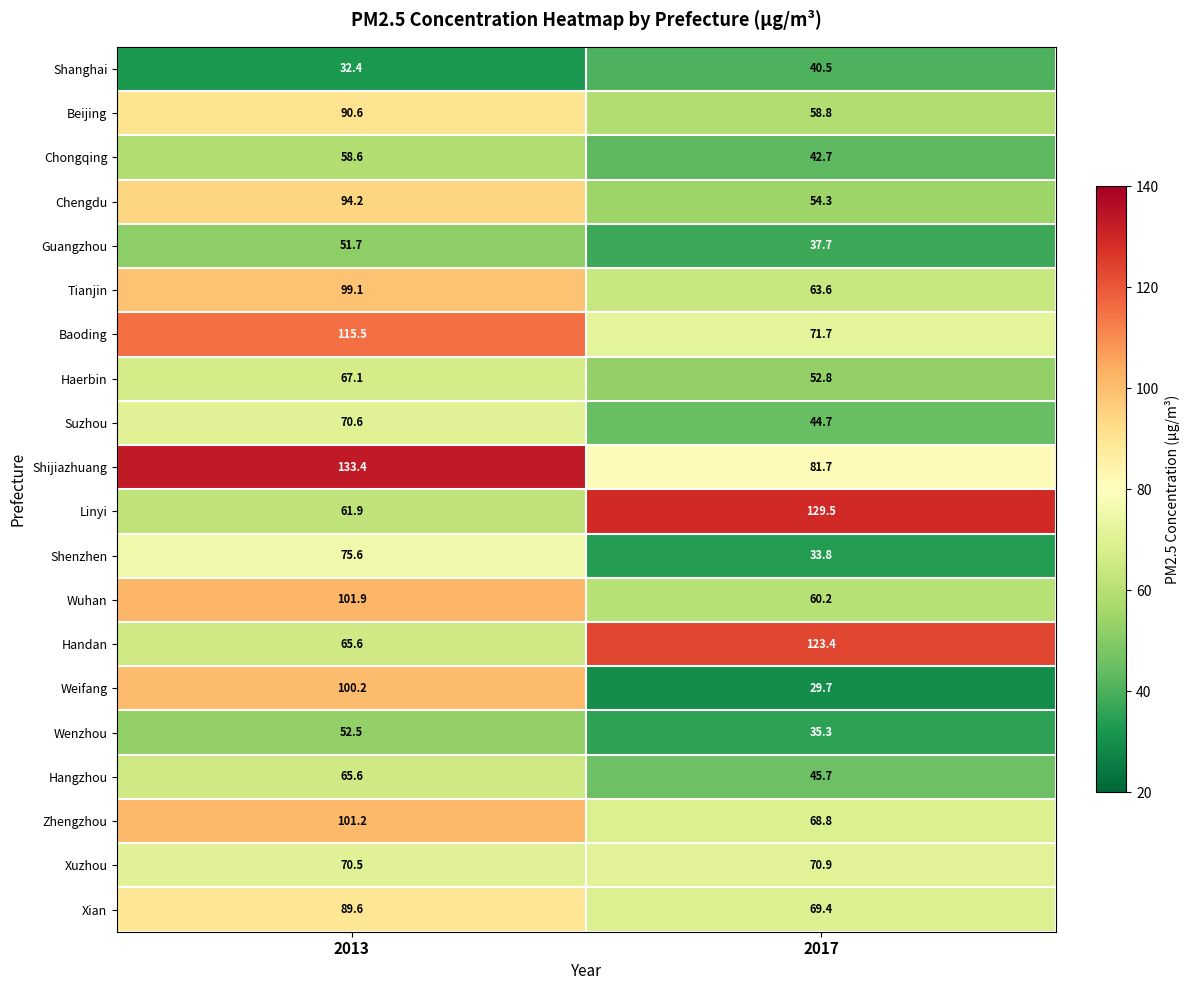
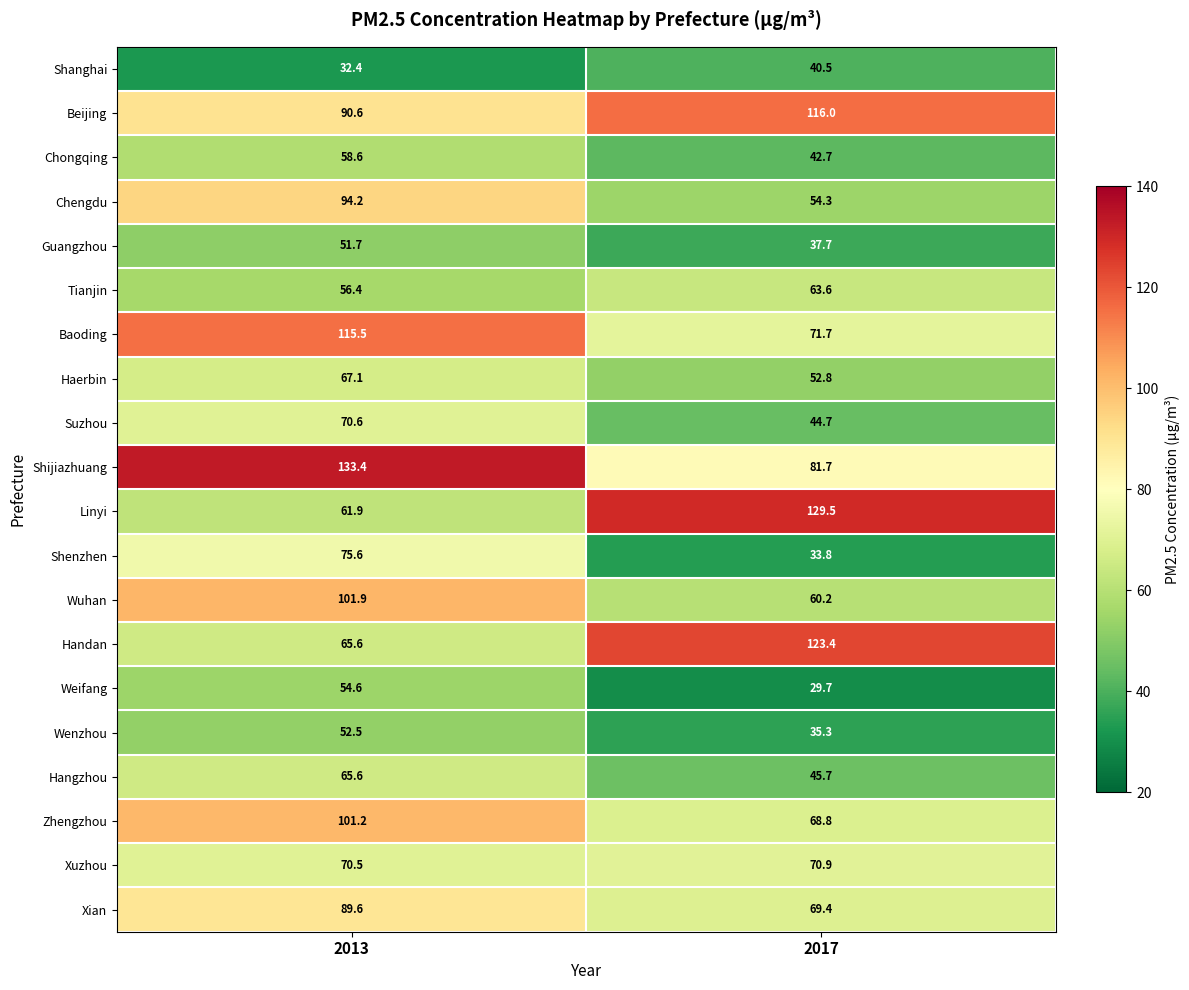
Beijing, 2017: 58.8 -> 116.0
Tianjin, 2013: 99.1 -> 56.4
Weifang, 2013: 100.2 -> 54.6
